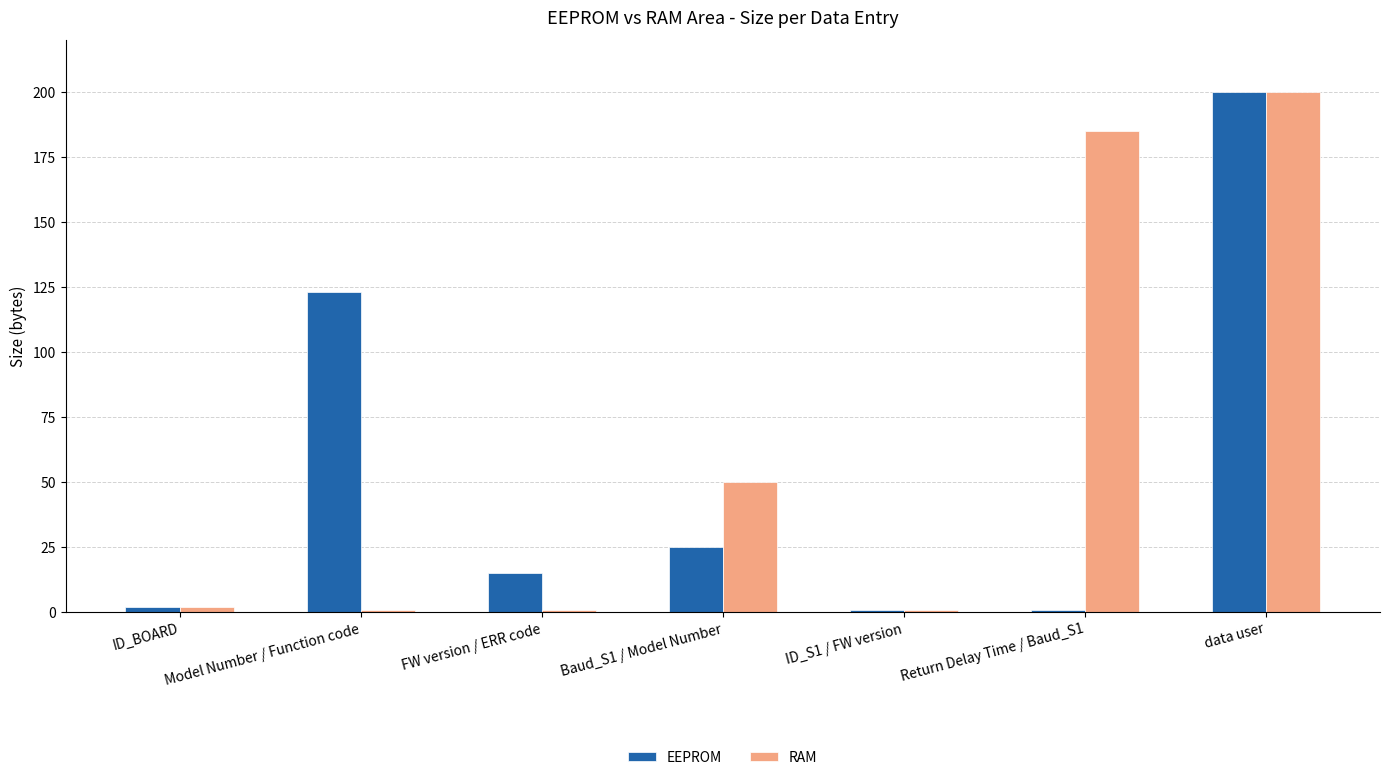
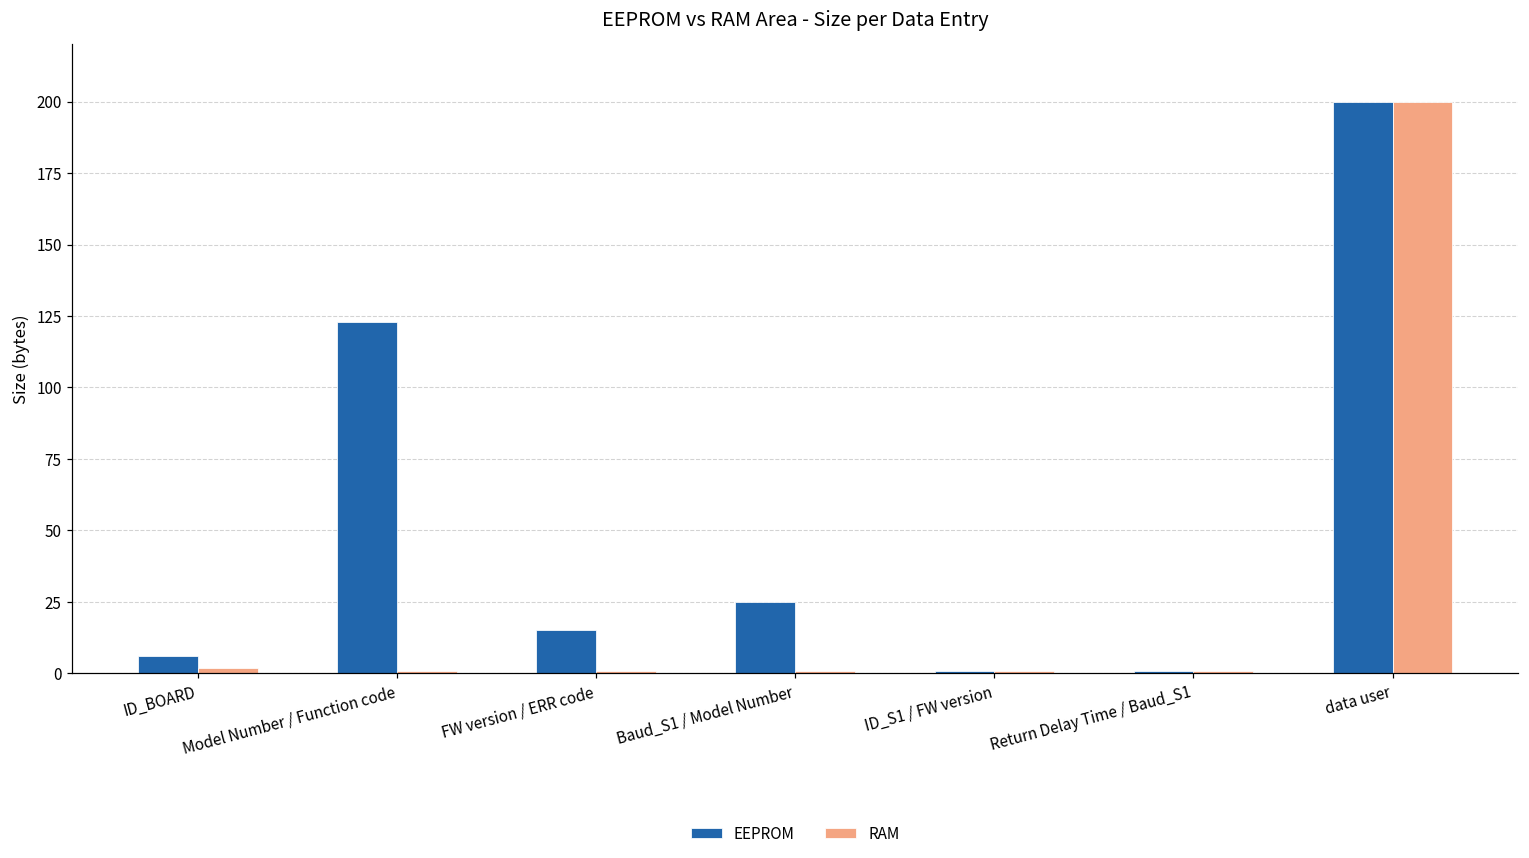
EEPROM, ID_BOARD: 2 -> 6
RAM, Baud_S1 / Model Number: 50 -> 1
RAM, Return Delay Time / Baud_S1: 185 -> 1
